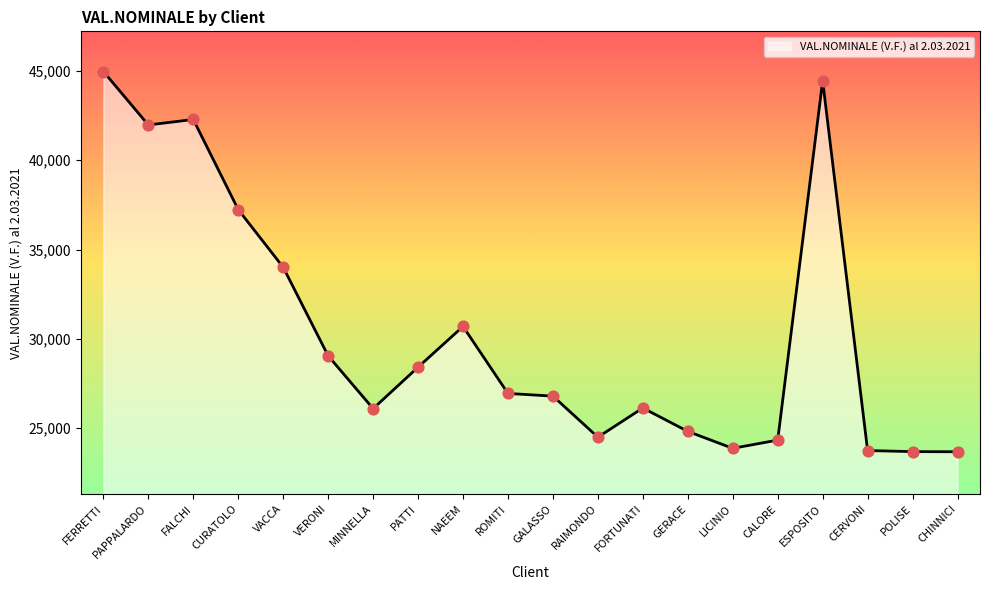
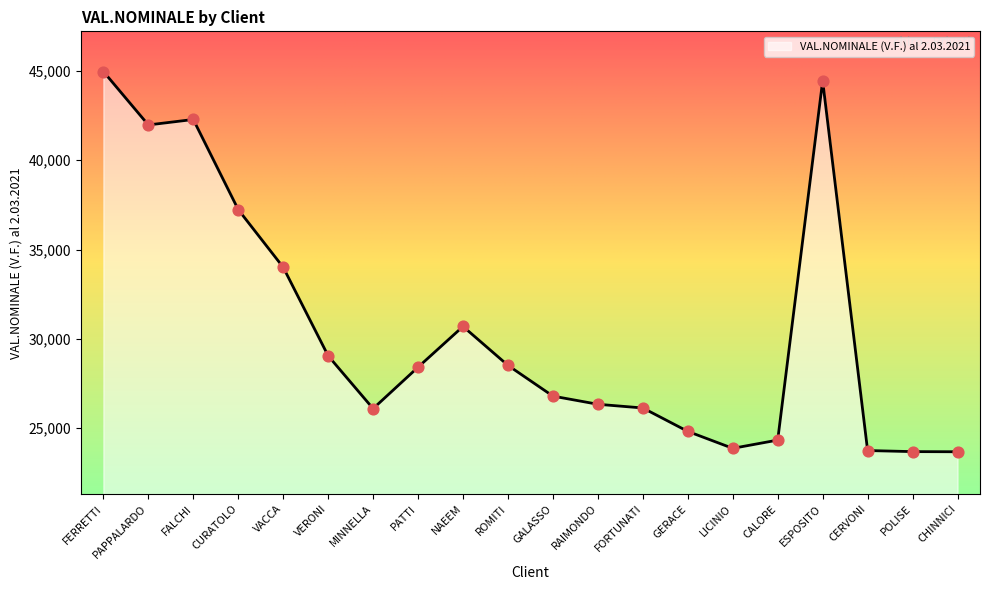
ROMITI: 26,900 -> 28,500
RAIMONDO: 24,500 -> 26,300
